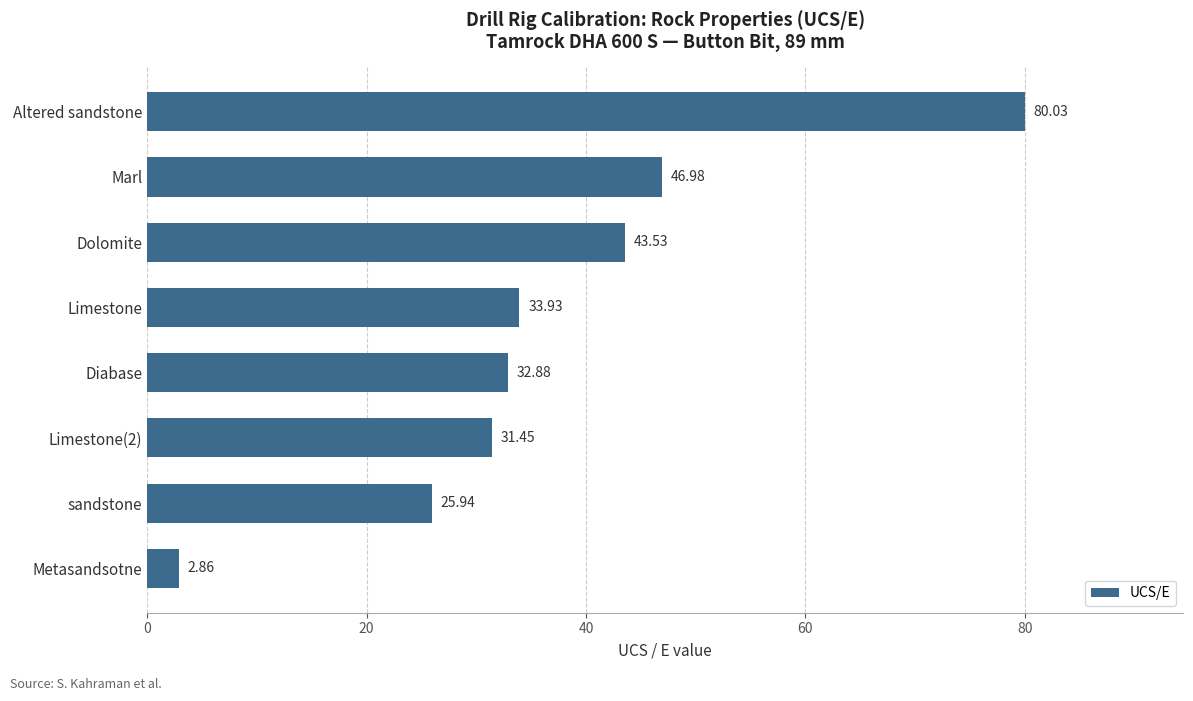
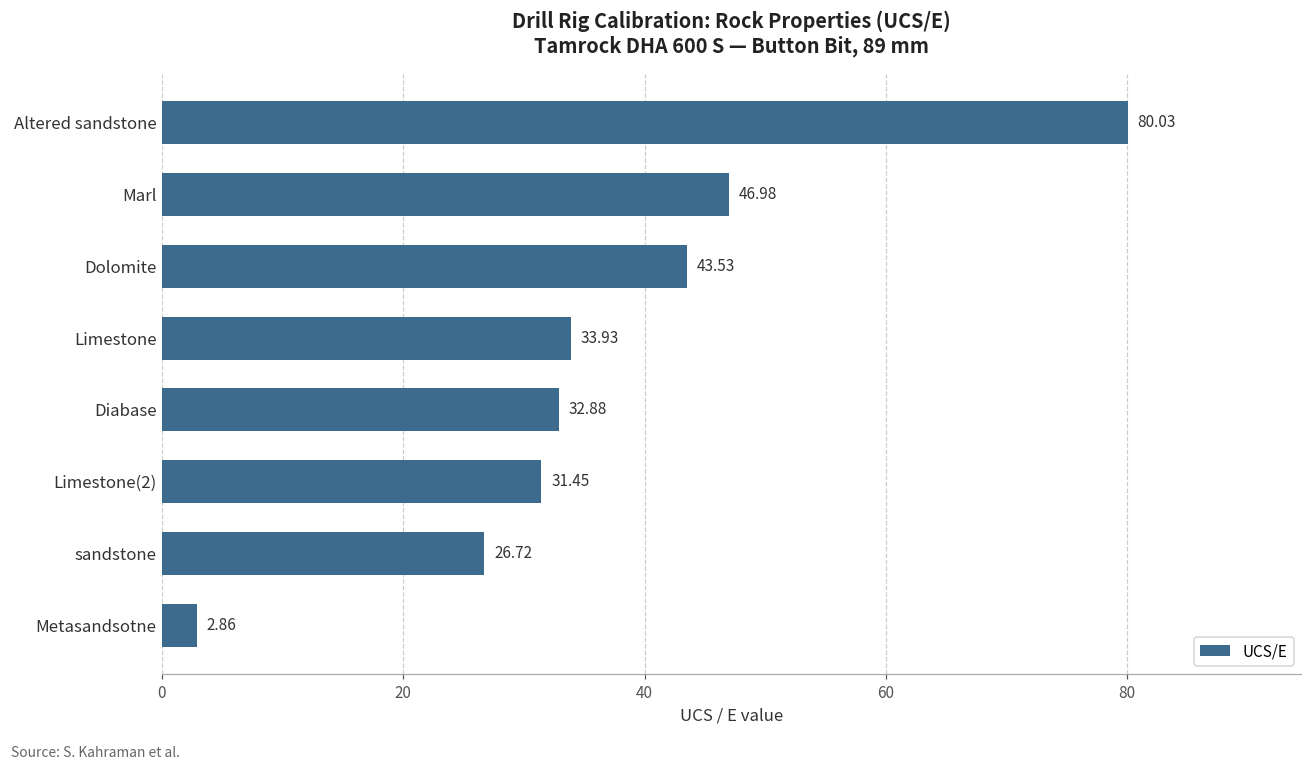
sandstone: 25.94 -> 26.72
